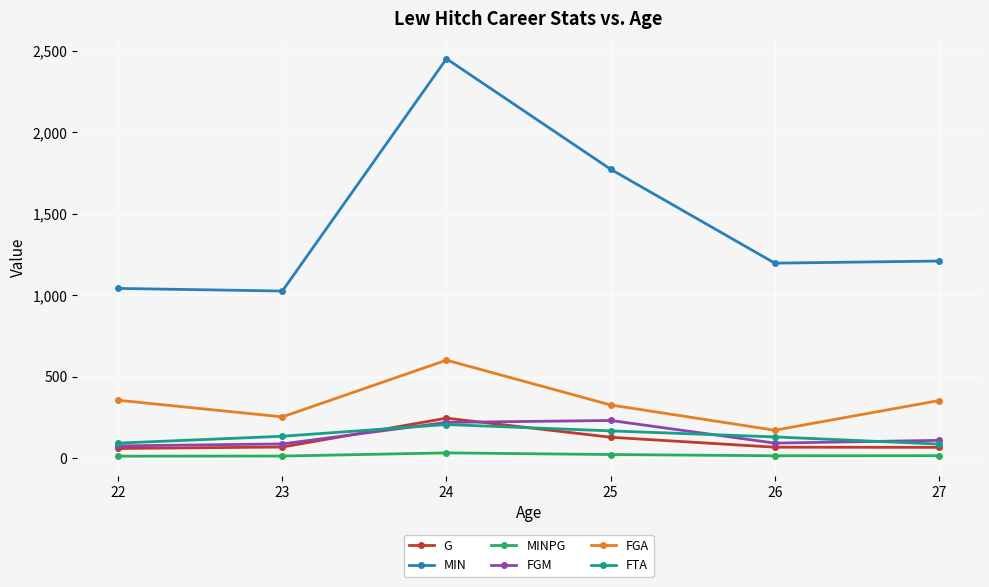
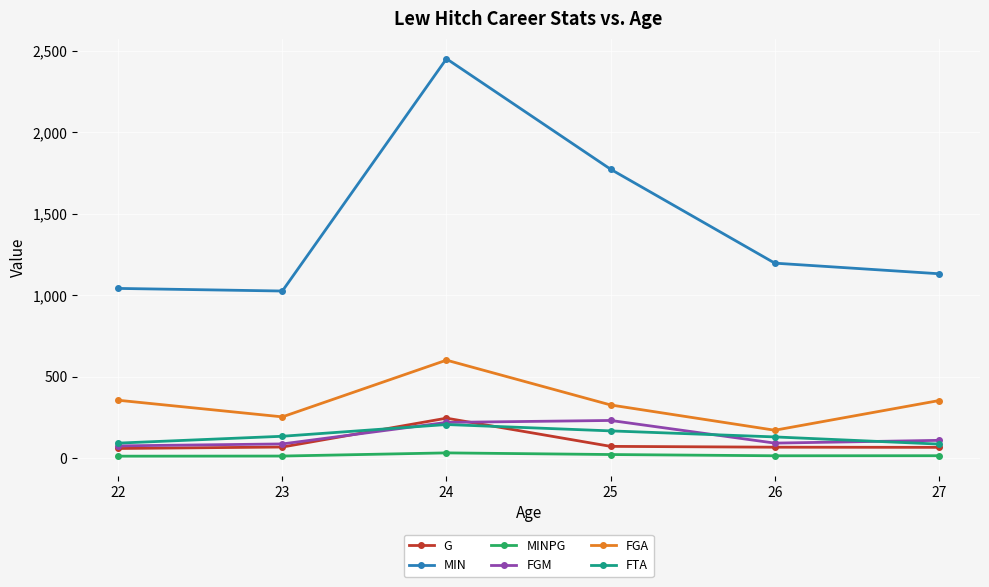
G, 25: 130 -> 70
MIN, 27: 1,210 -> 1,130
